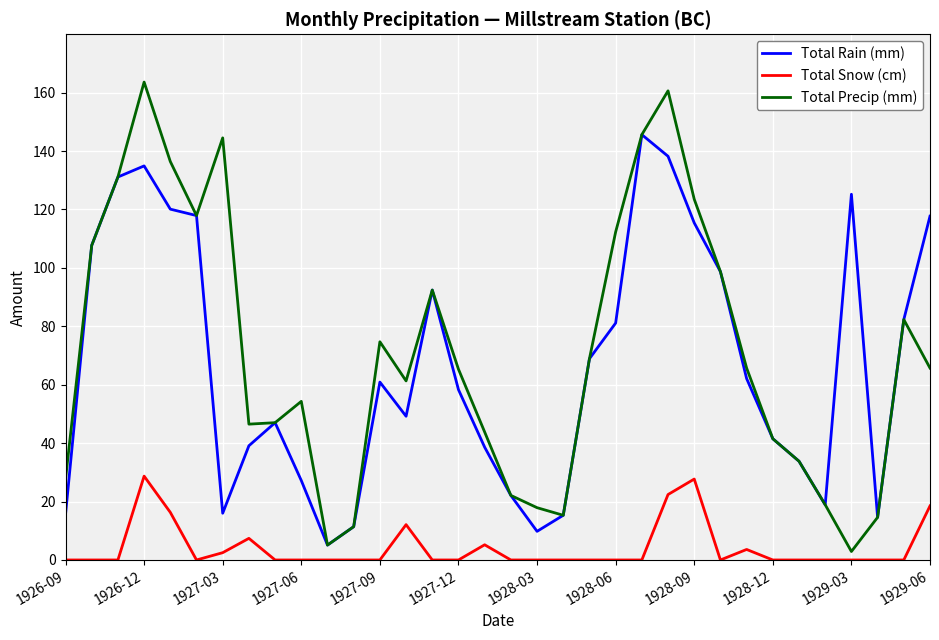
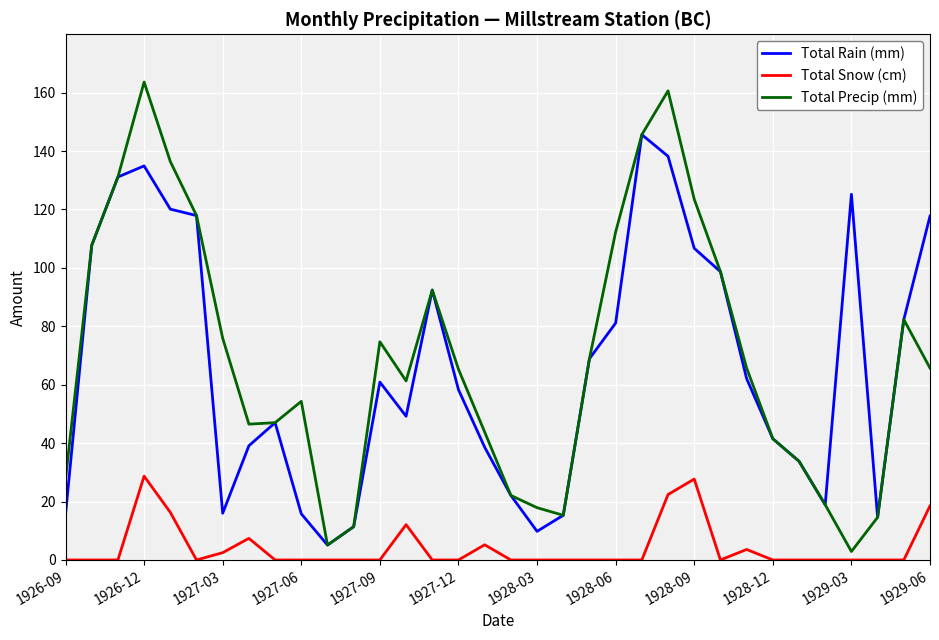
Total Precip (mm), 1927-03: 145 -> 76
Total Rain (mm), 1927-06: 27 -> 16
Total Rain (mm), 1928-09: 115 -> 107
